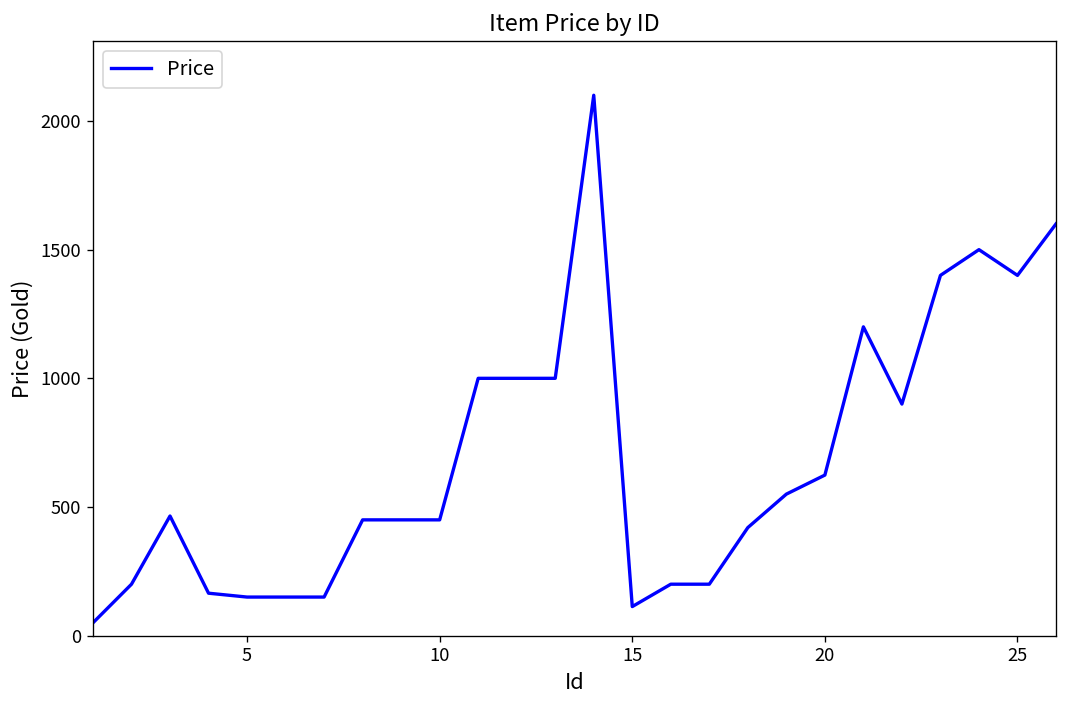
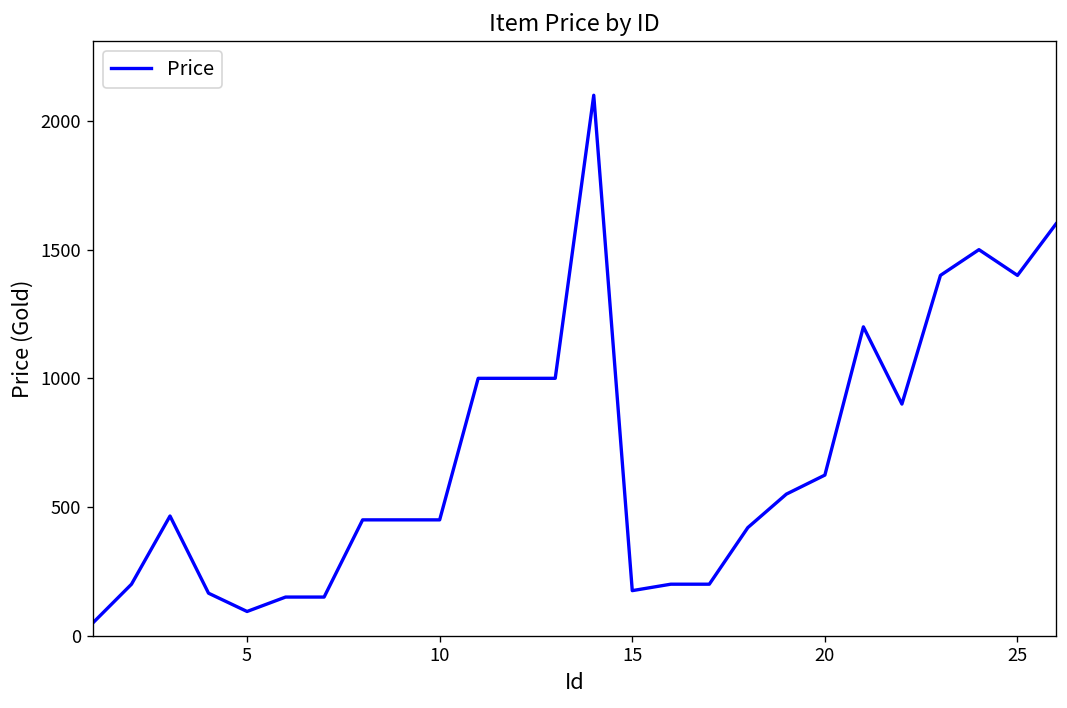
5: 150 -> 90
15: 110 -> 180
